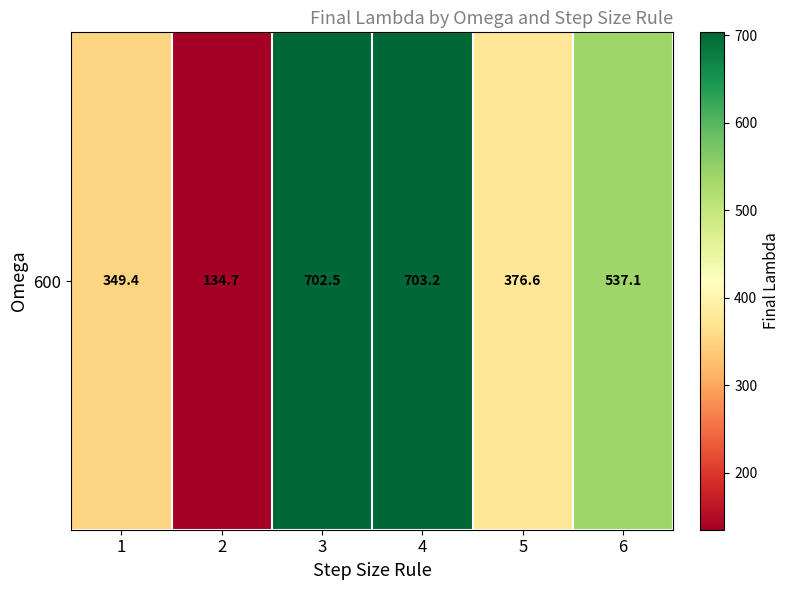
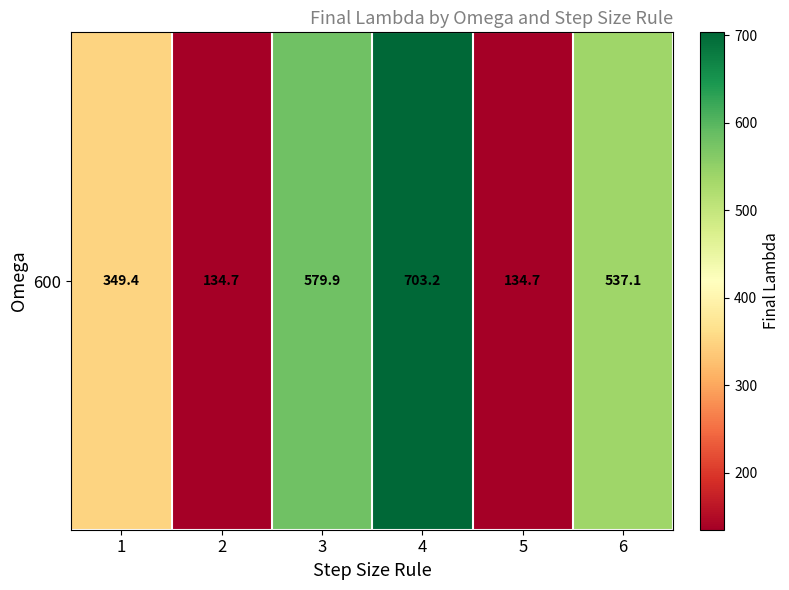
600, 3: 702.5 -> 579.9
600, 5: 376.6 -> 134.7
